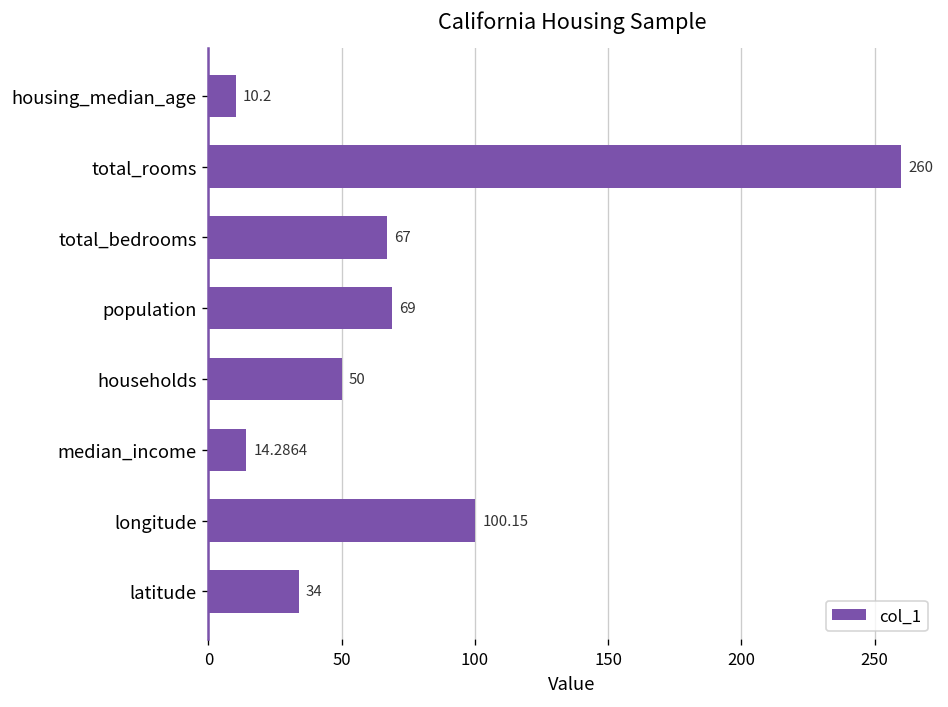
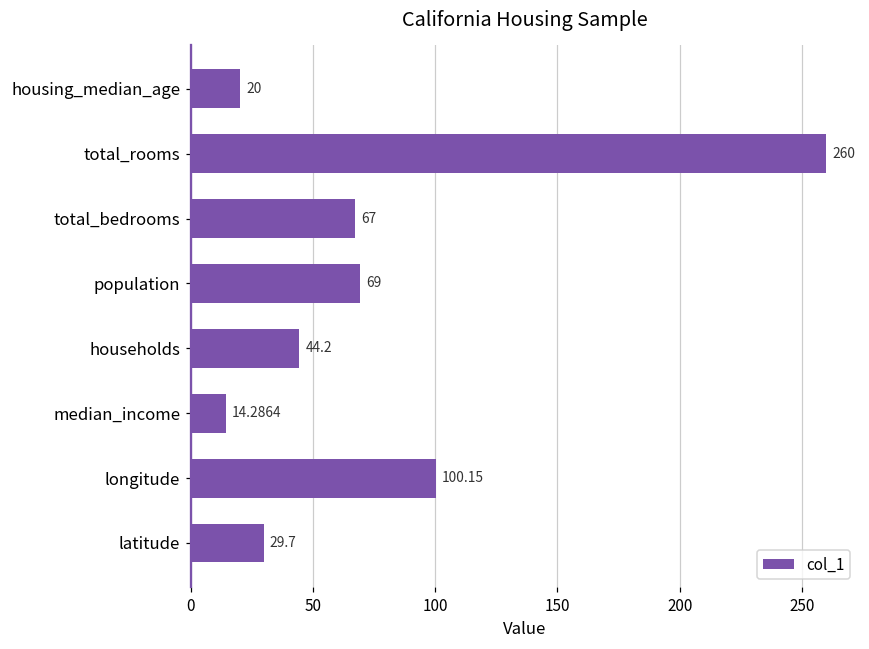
housing_median_age: 10.2 -> 20
households: 50 -> 44.2
latitude: 34 -> 29.7
